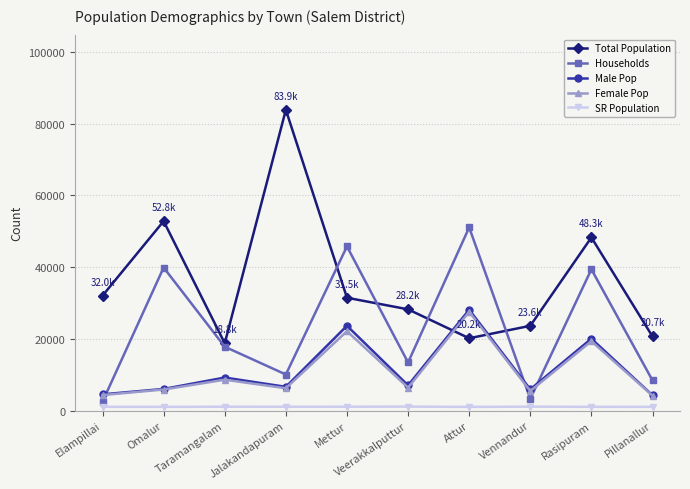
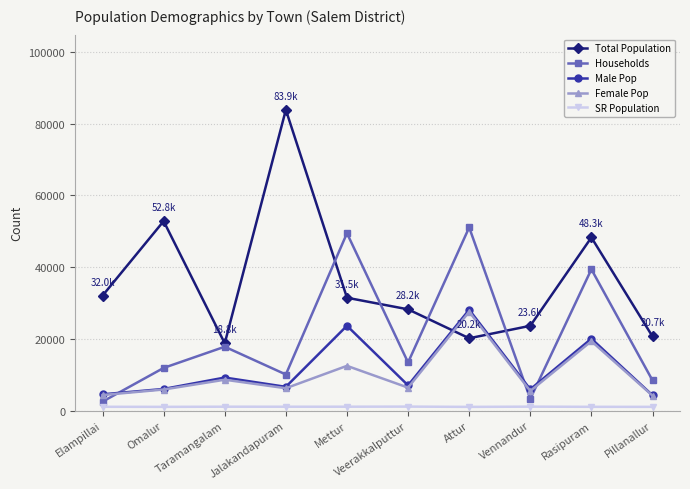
Households, Omalur: 40000 -> 12000
Households, Mettur: 46000 -> 49000
Female Pop, Mettur: 22000 -> 12000
